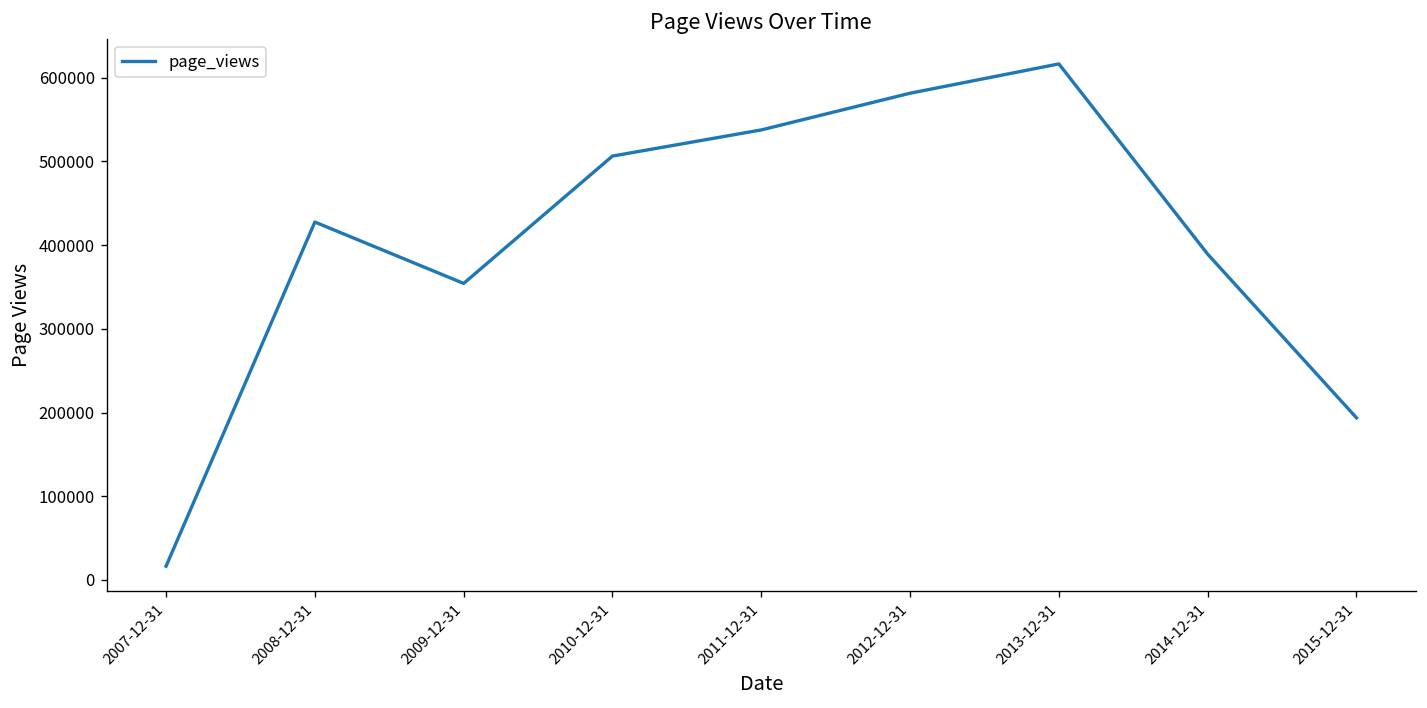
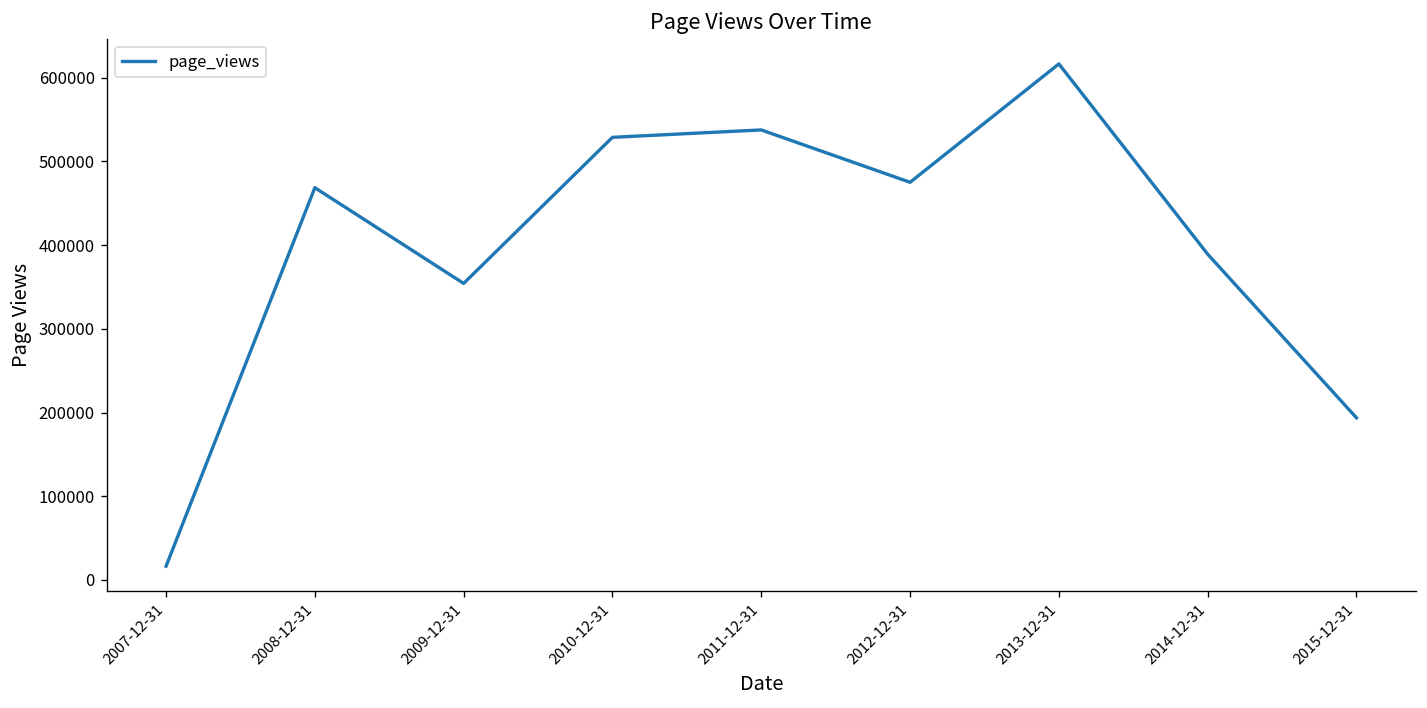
2008-12-31: 430000 -> 470000
2010-12-31: 510000 -> 530000
2012-12-31: 580000 -> 480000
